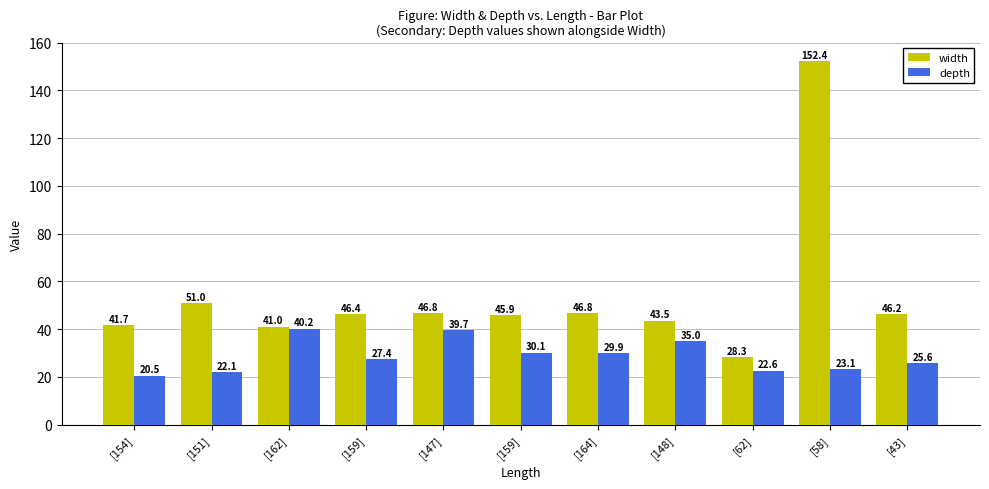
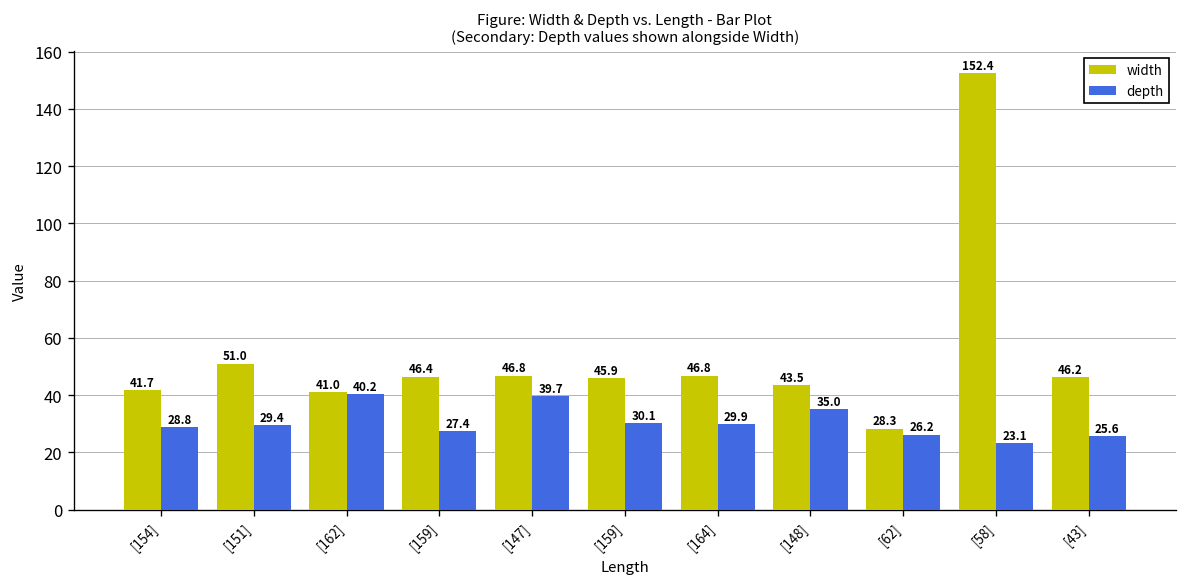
depth, [154]: 20.5 -> 28.8
depth, [151]: 22.1 -> 29.4
depth, [62]: 22.6 -> 26.2
